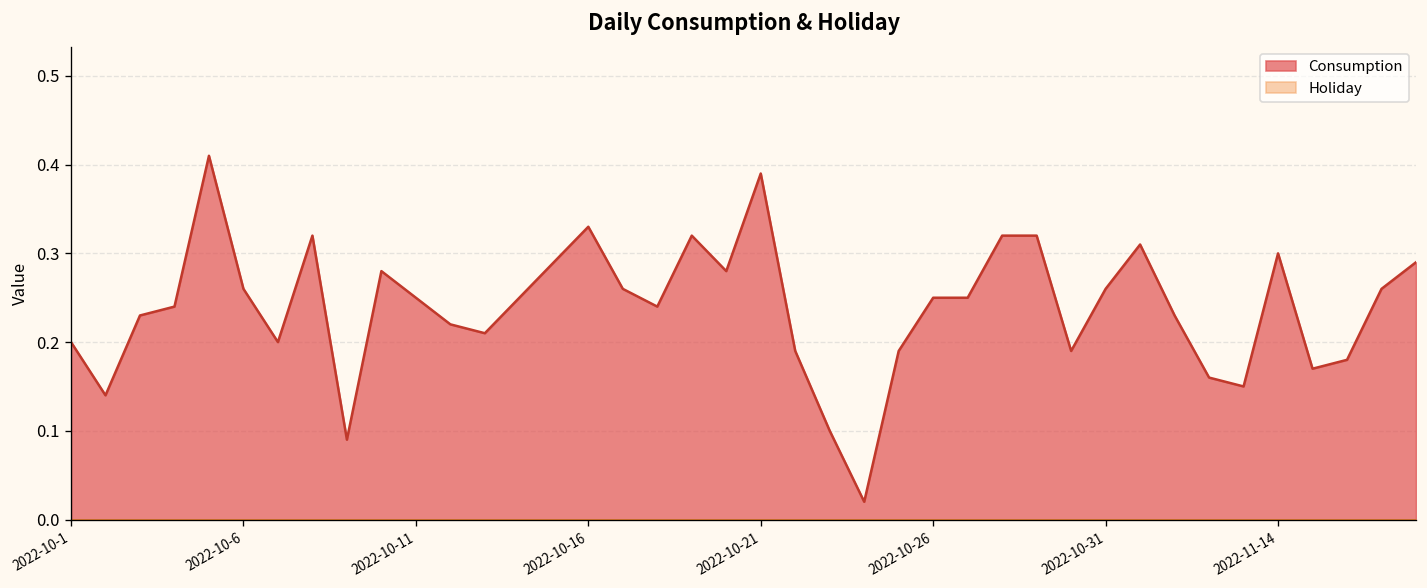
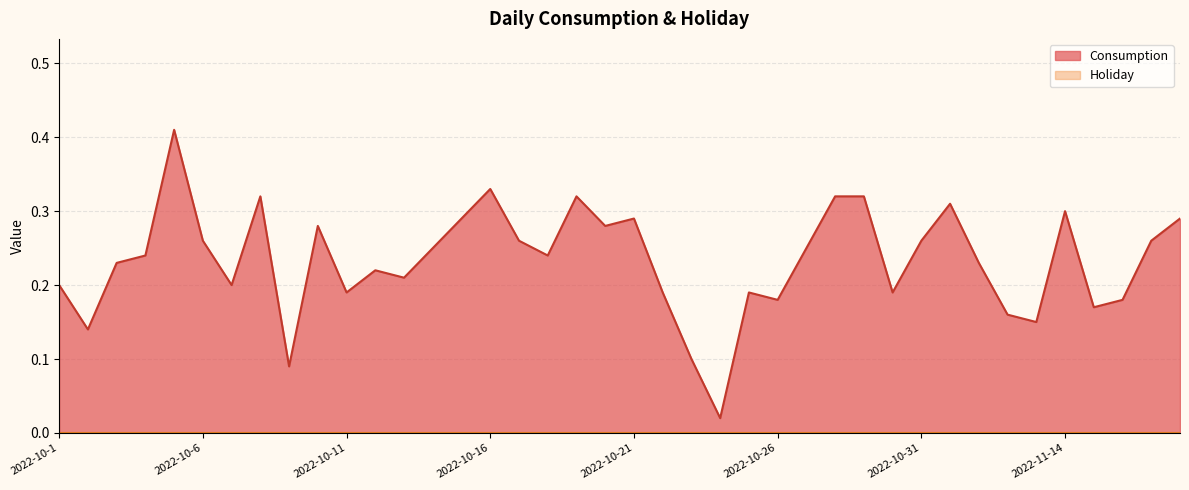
Consumption, 2022-10-11: 0.25 -> 0.19
Consumption, 2022-10-21: 0.39 -> 0.29
Consumption, 2022-10-26: 0.25 -> 0.18
